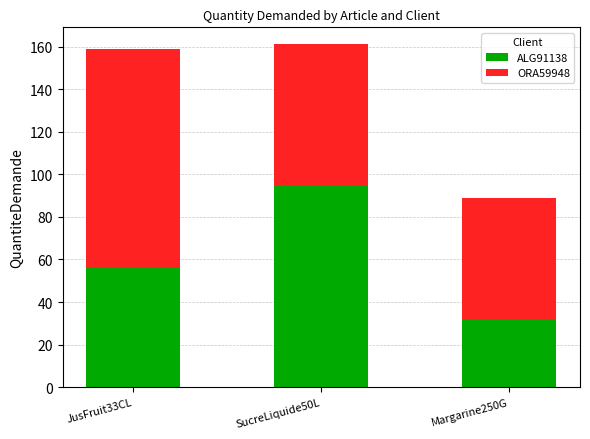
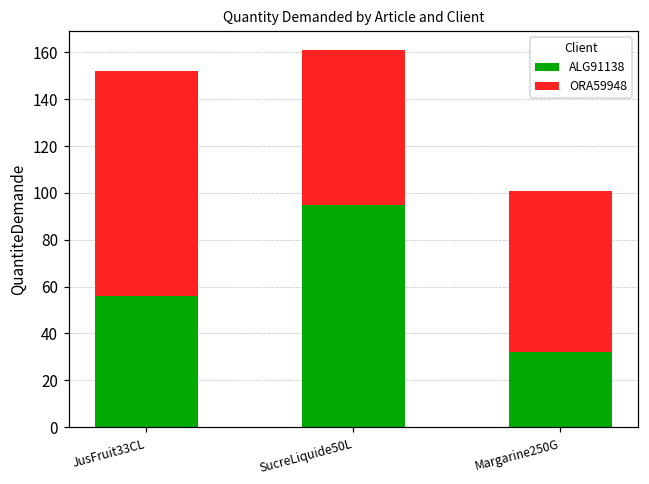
ORA59948, JusFruit33CL: 103 -> 96
ORA59948, Margarine250G: 57 -> 69
